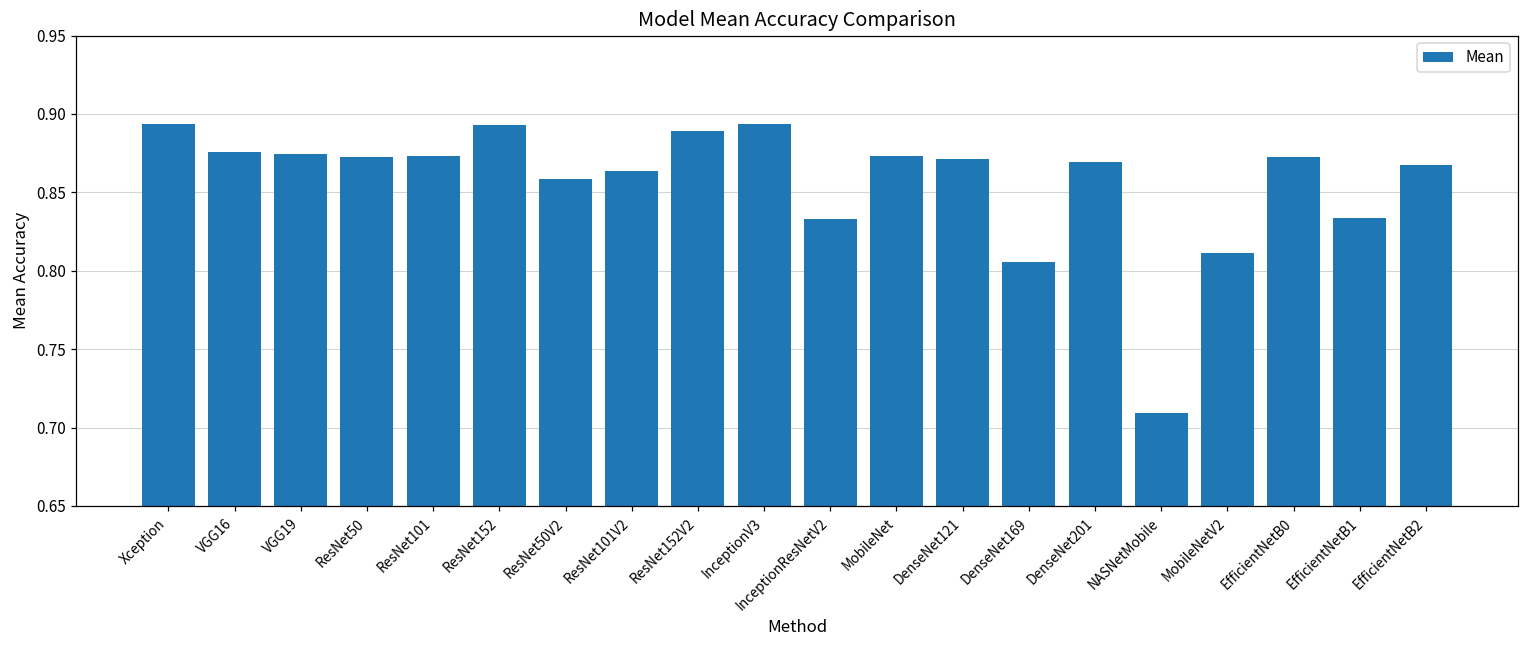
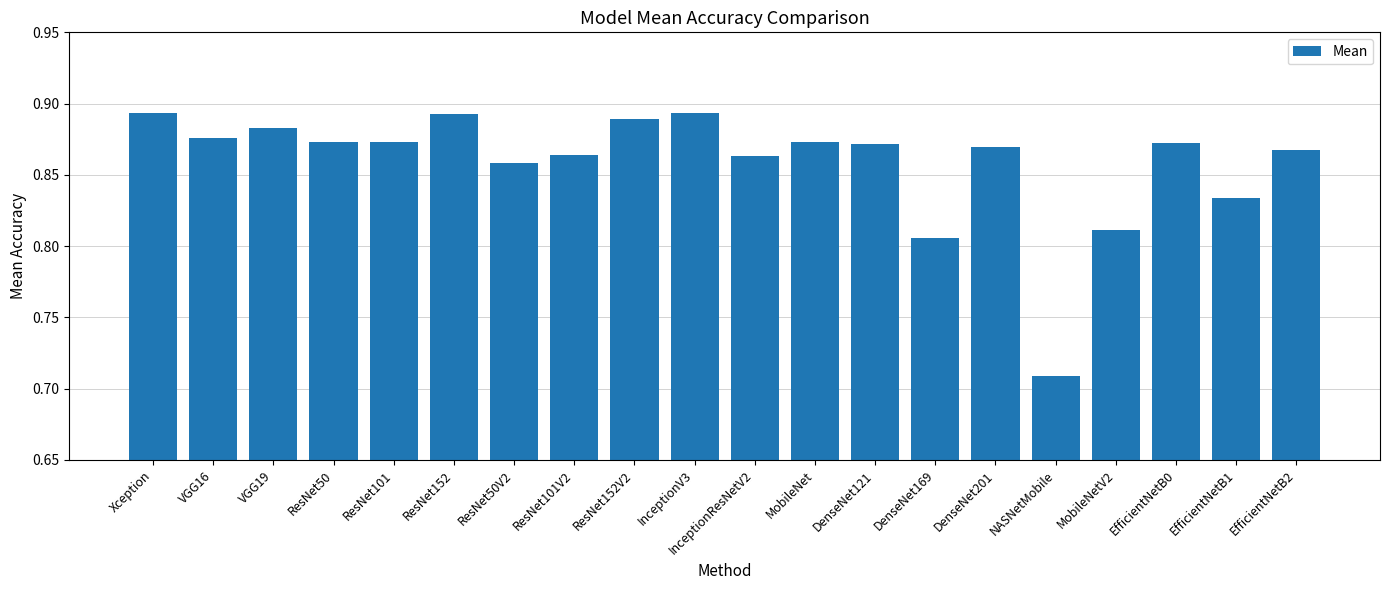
VGG19: 0.875 -> 0.883
InceptionResNetV2: 0.833 -> 0.863
